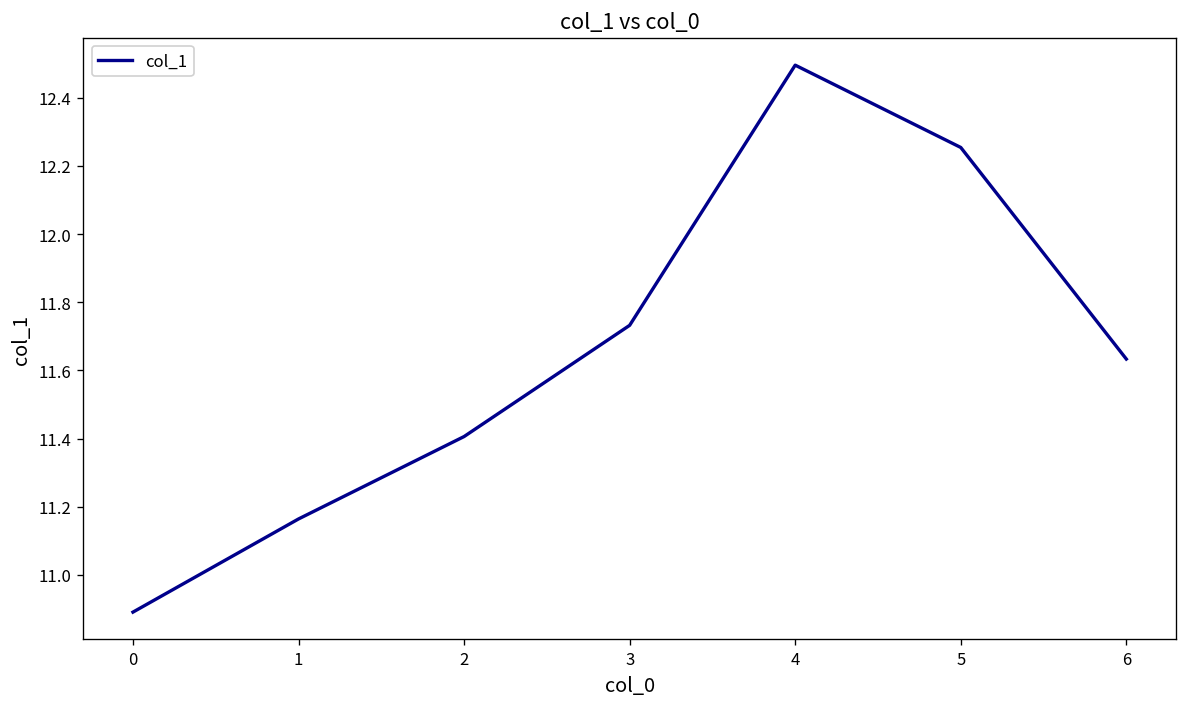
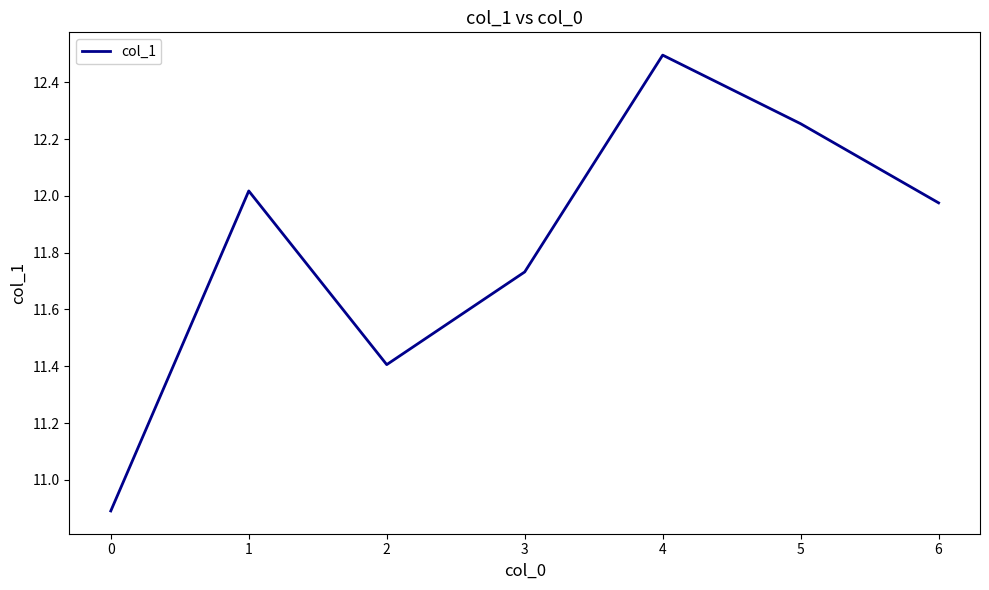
1: 11.16 -> 12.02
6: 11.63 -> 11.98
